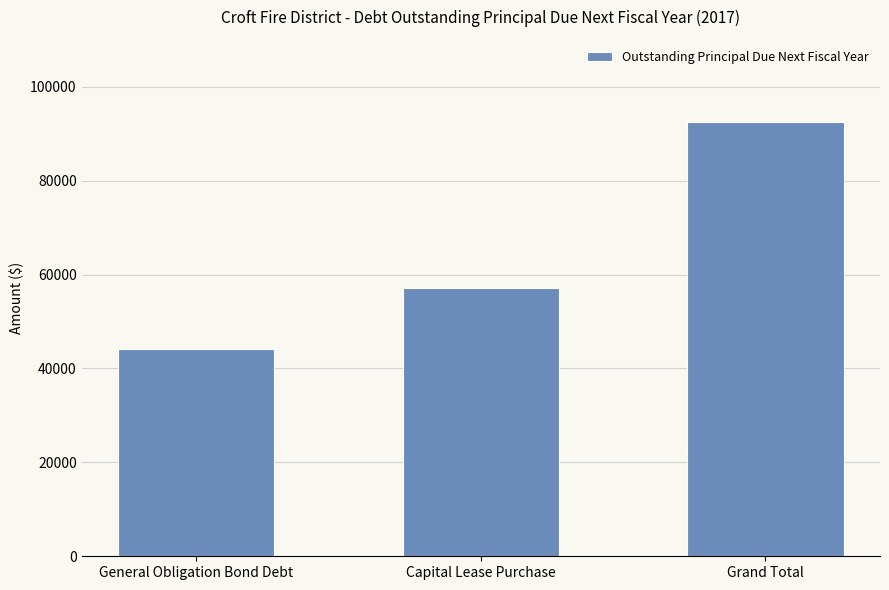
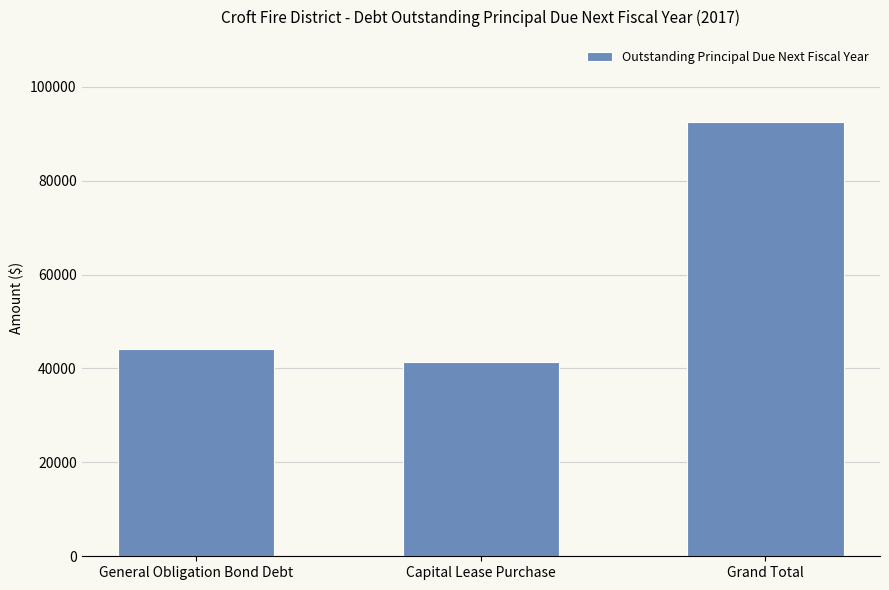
Capital Lease Purchase: 57000 -> 41000
